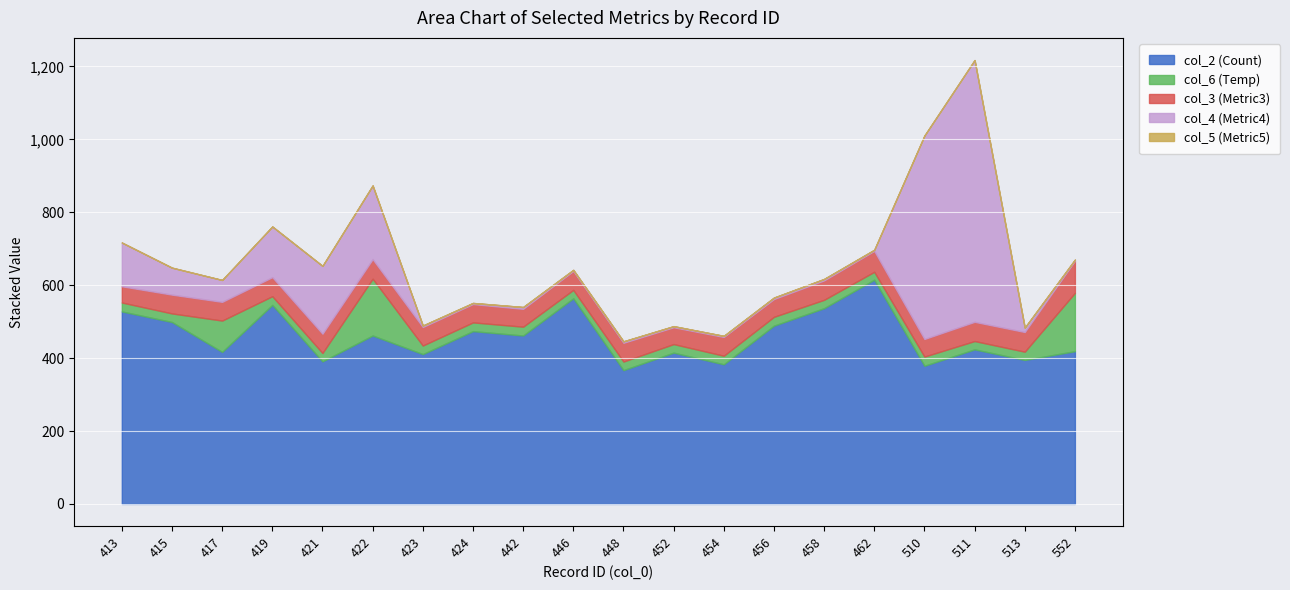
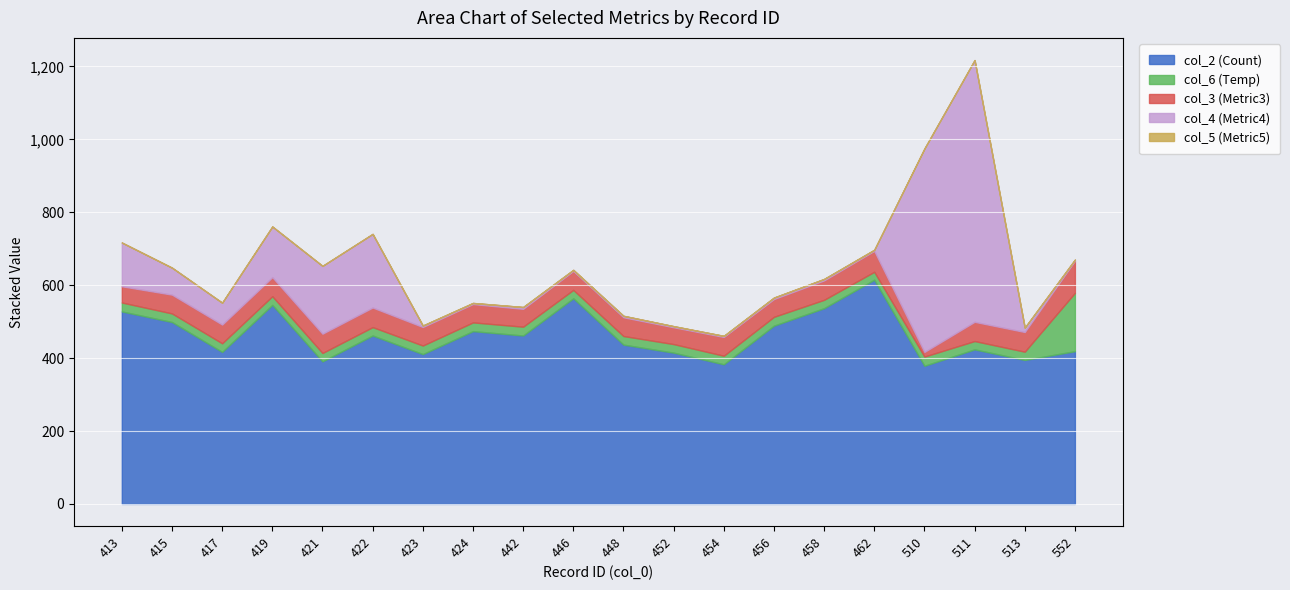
col_6 (Temp), 417: 90 -> 20
col_6 (Temp), 422: 160 -> 20
col_2 (Count), 448: 370 -> 440
col_3 (Metric3), 510: 50 -> 10
